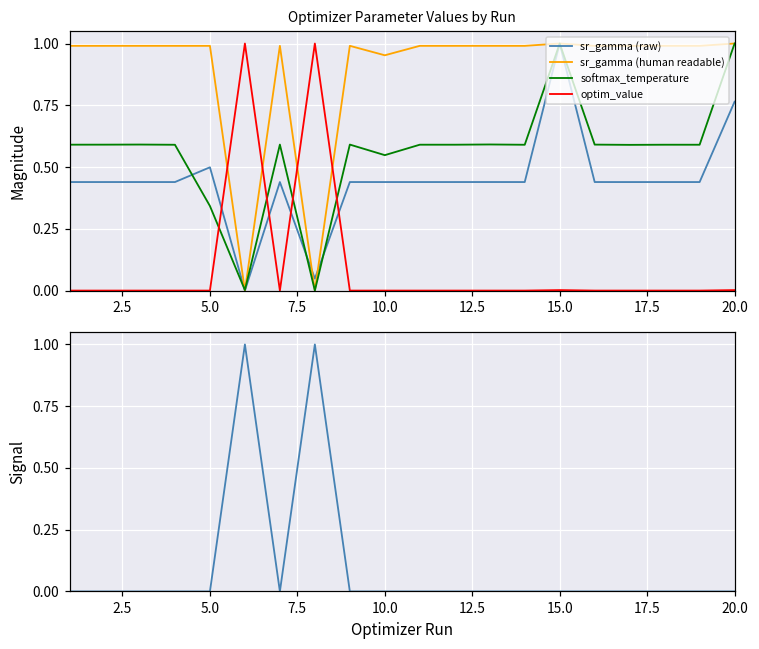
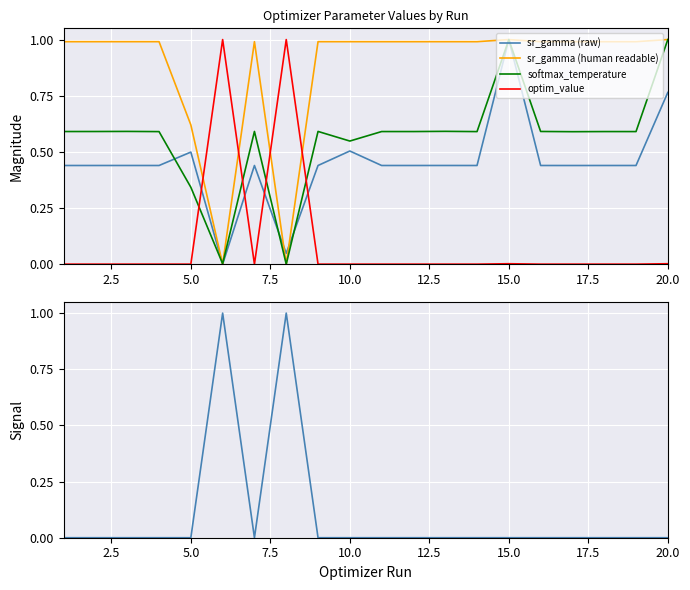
Optimizer Parameter Values by Run, sr_gamma (human readable), 5.0: 0.99 -> 0.62
Optimizer Parameter Values by Run, sr_gamma (raw), 10.0: 0.44 -> 0.50
Optimizer Parameter Values by Run, sr_gamma (human readable), 10.0: 0.95 -> 0.99
